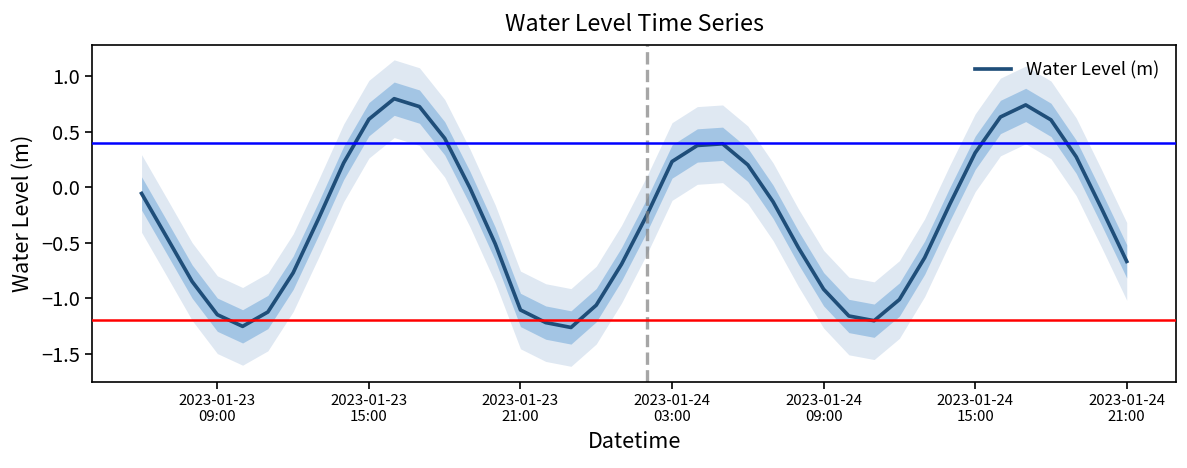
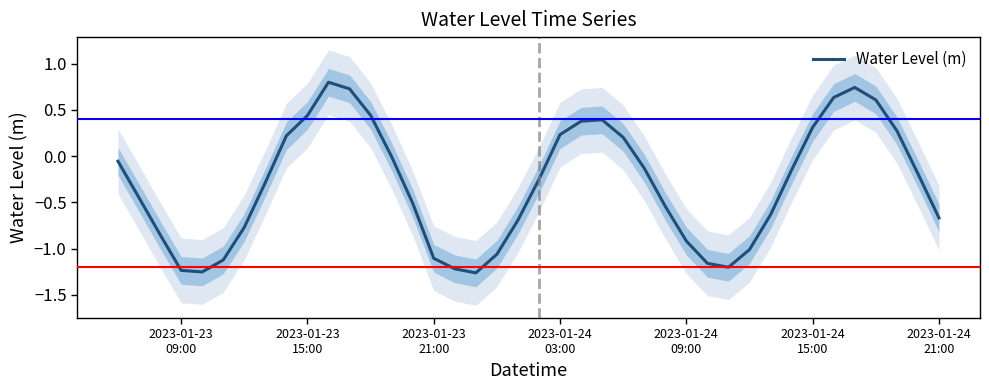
Water Level (m), 2023-01-23 09:00: -1.1 -> -1.2
Water Level (m), 2023-01-23 15:00: 0.6 -> 0.4
